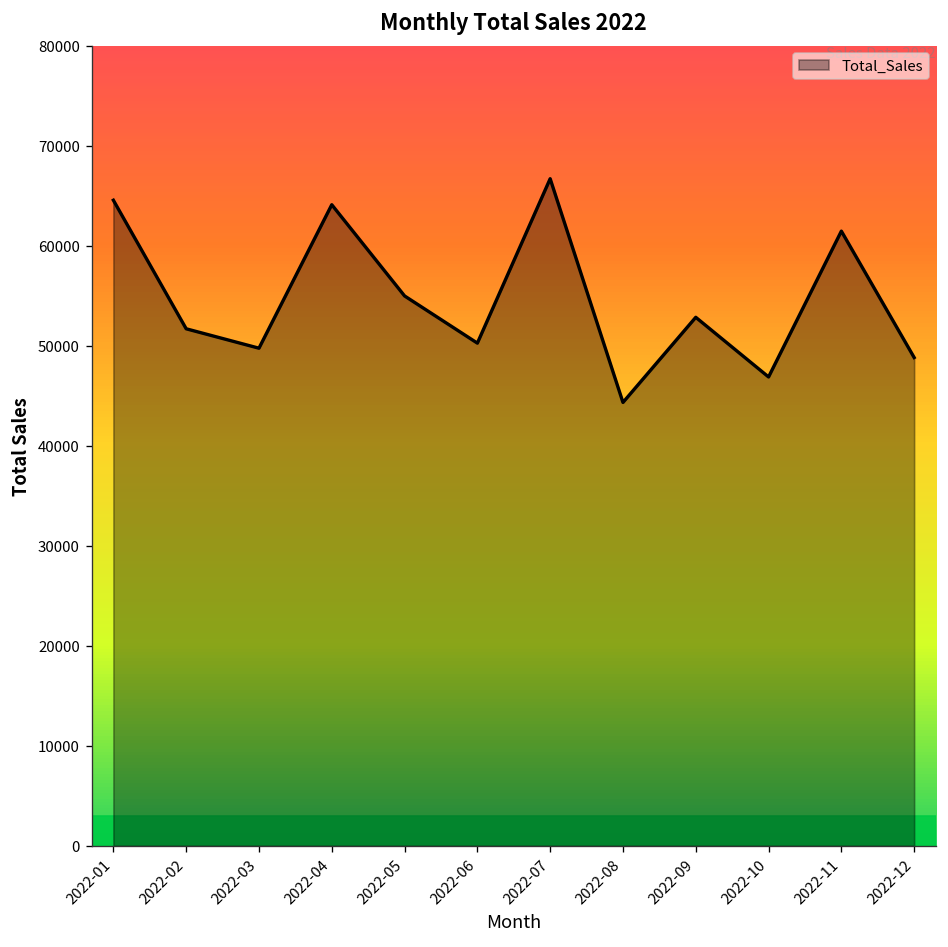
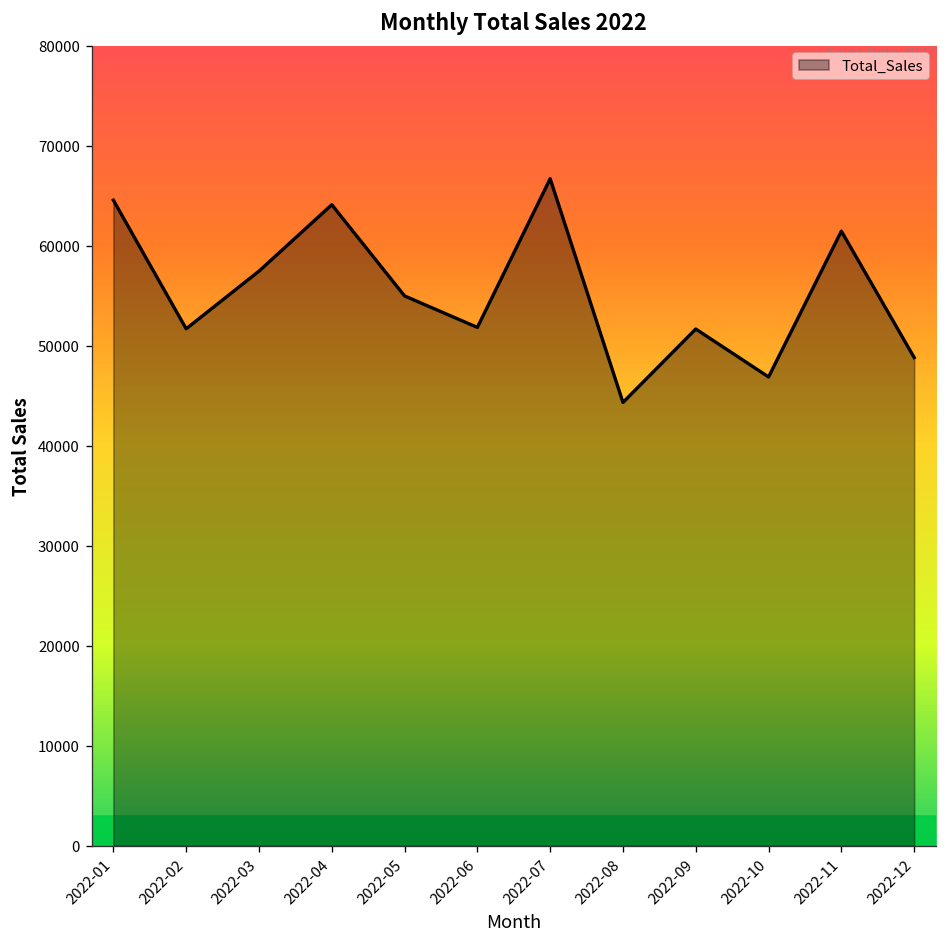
2022-03: 50000 -> 57000
2022-06: 50000 -> 52000
2022-09: 53000 -> 52000
